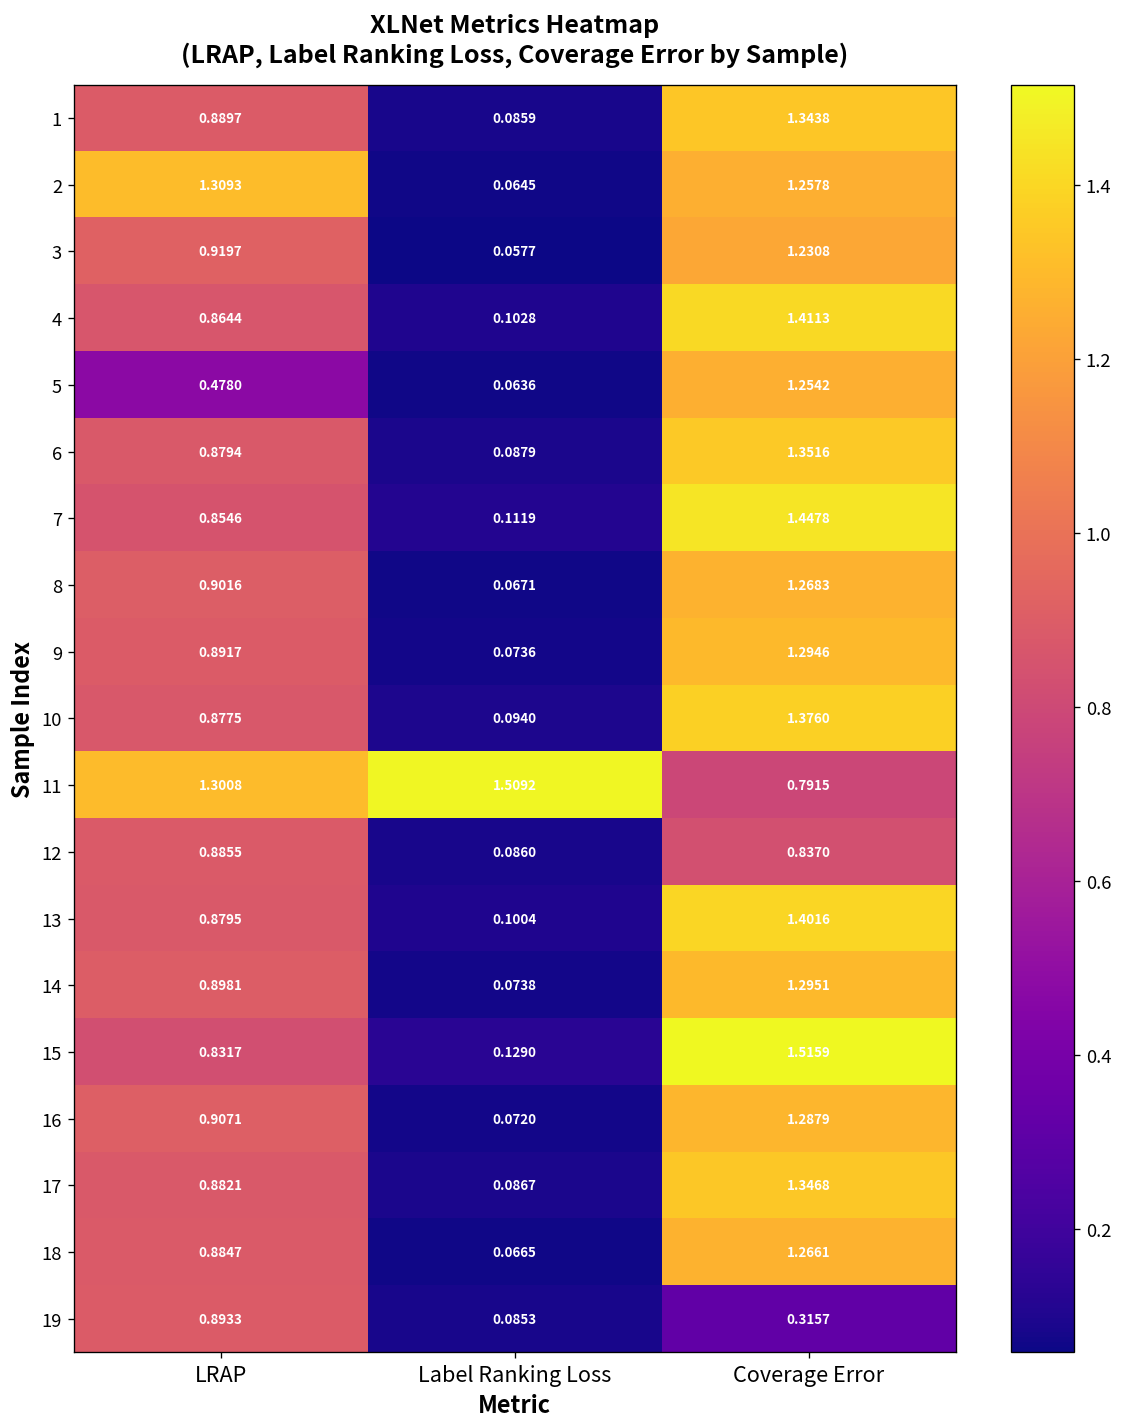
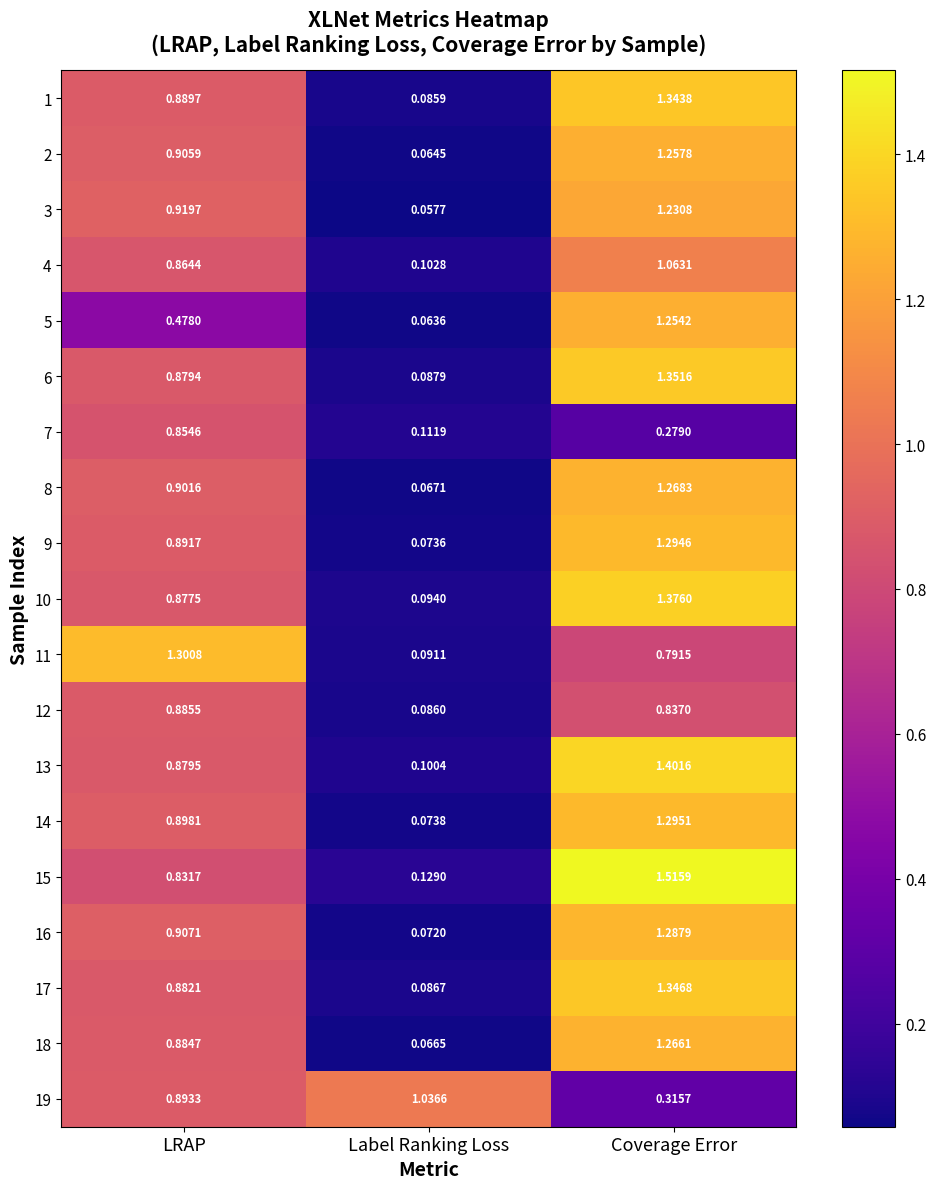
2, LRAP: 1.3093 -> 0.9059
4, Coverage Error: 1.4113 -> 1.0631
7, Coverage Error: 1.4478 -> 0.2790
11, Label Ranking Loss: 1.5092 -> 0.0911
19, Label Ranking Loss: 0.0853 -> 1.0366
